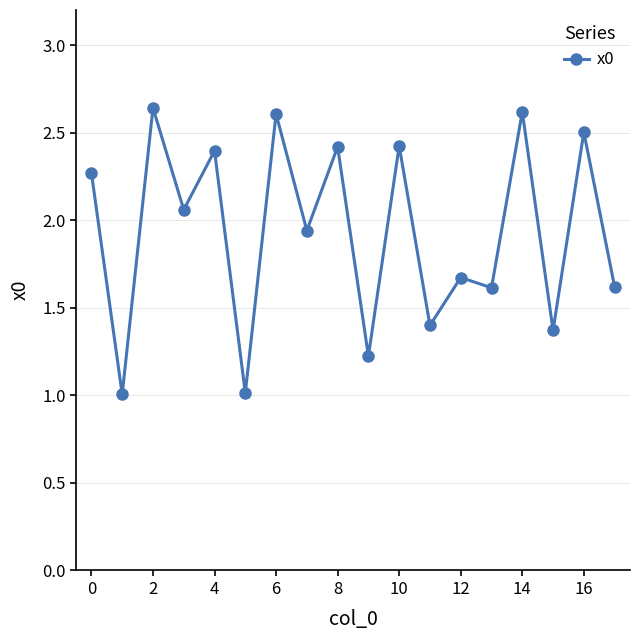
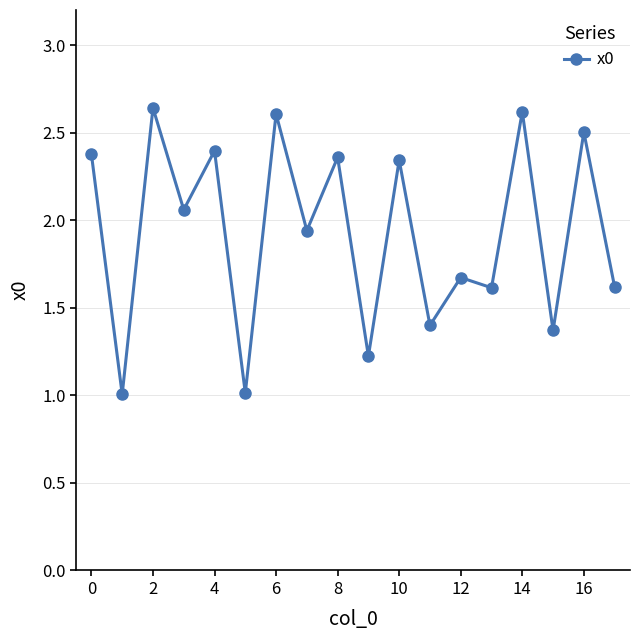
0: 2.27 -> 2.38
8: 2.42 -> 2.36
10: 2.42 -> 2.34
